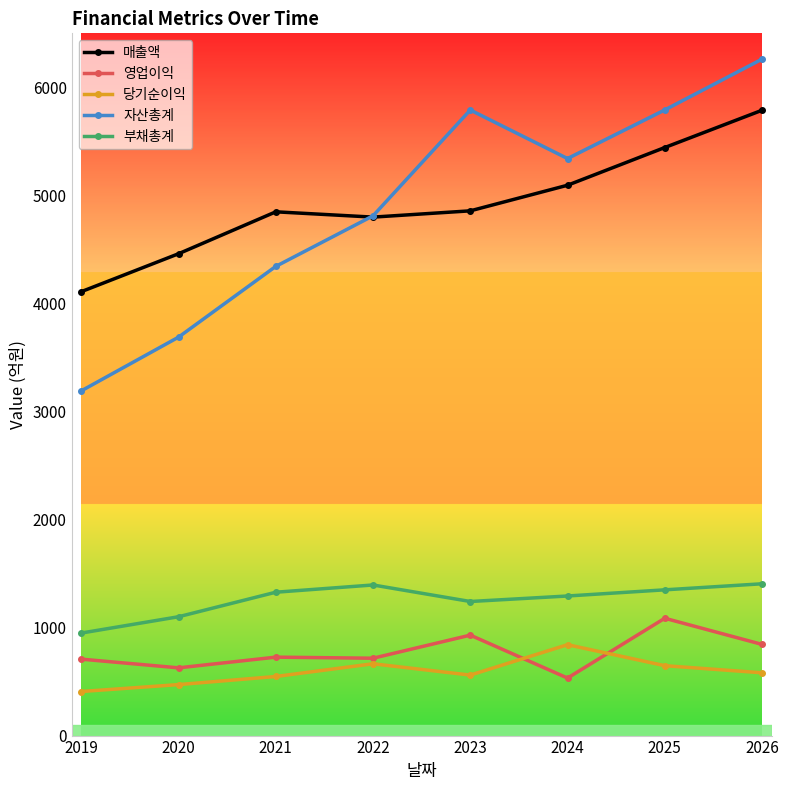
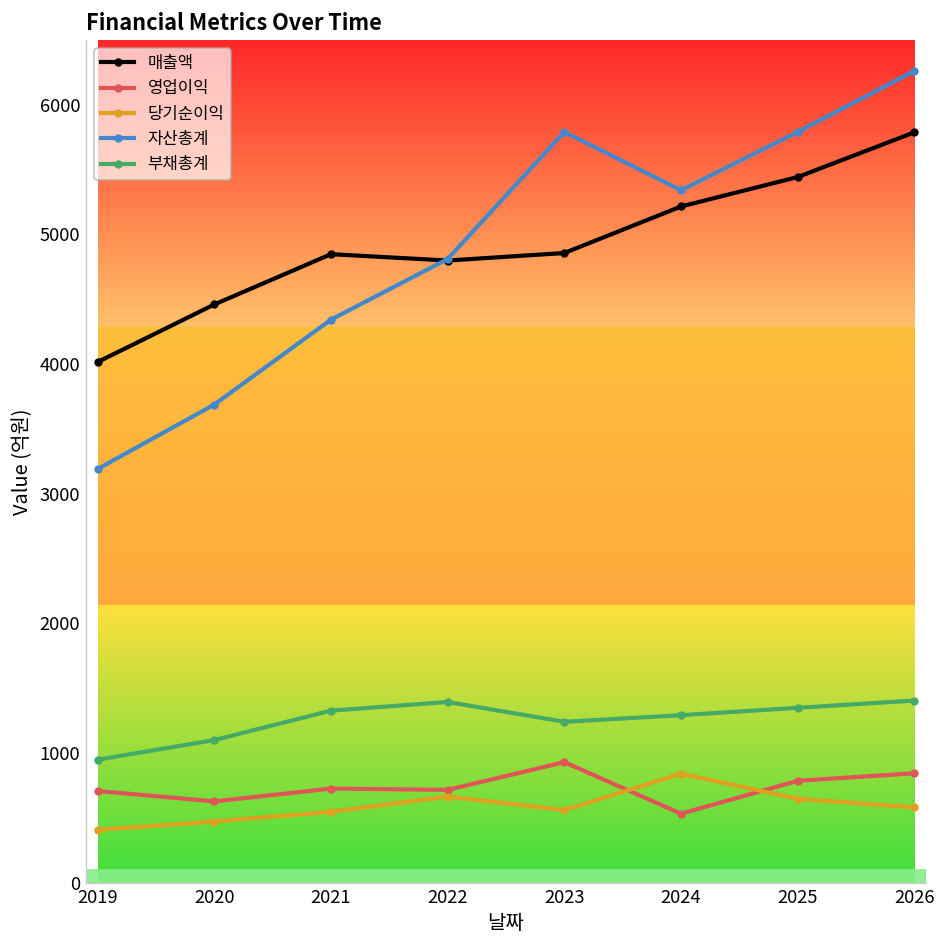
매출액, 2019: 4110 -> 4020
매출액, 2024: 5090 -> 5220
영업이익, 2025: 1090 -> 790
